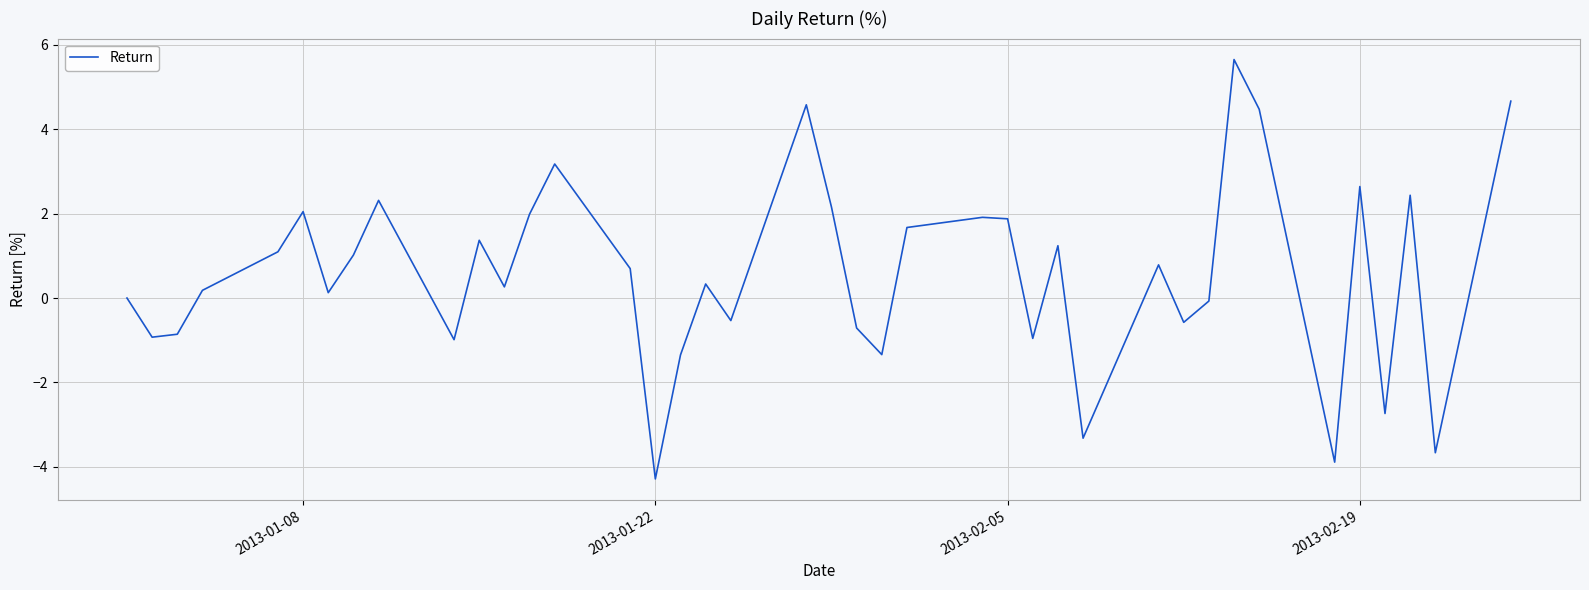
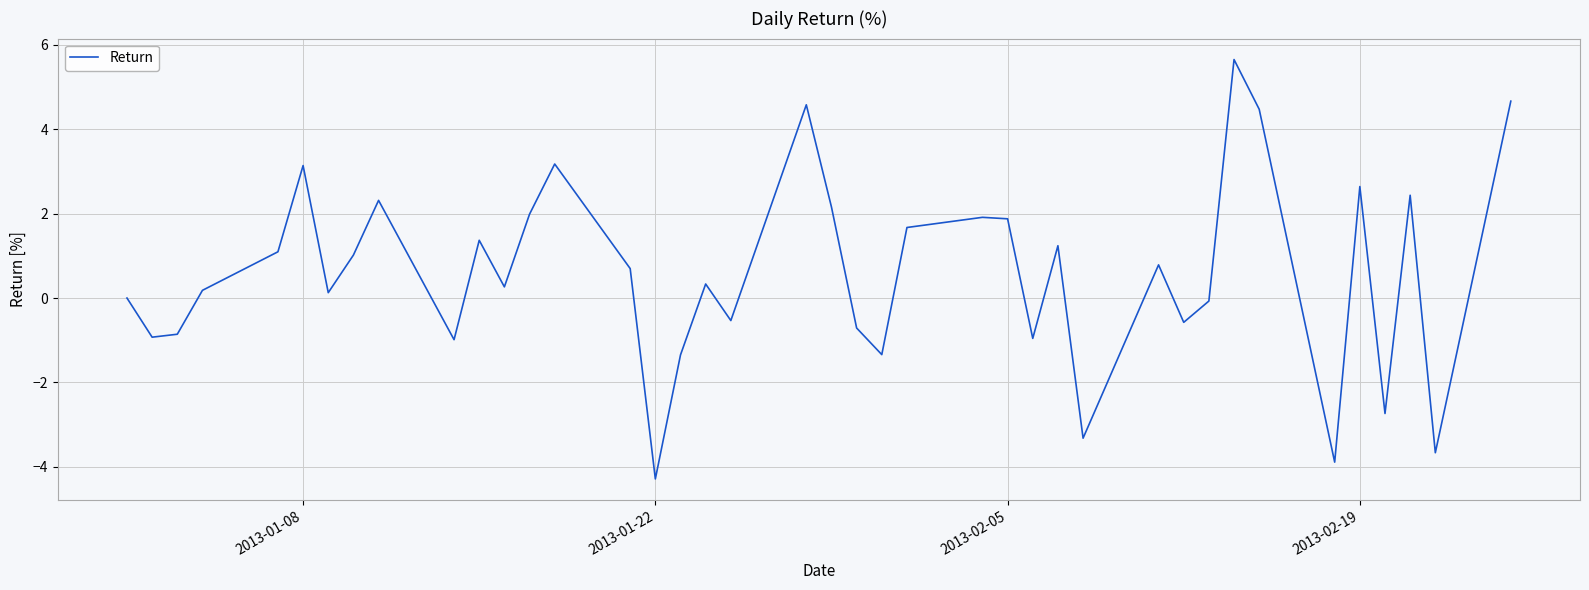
2013-01-08: 2.0 -> 3.1
